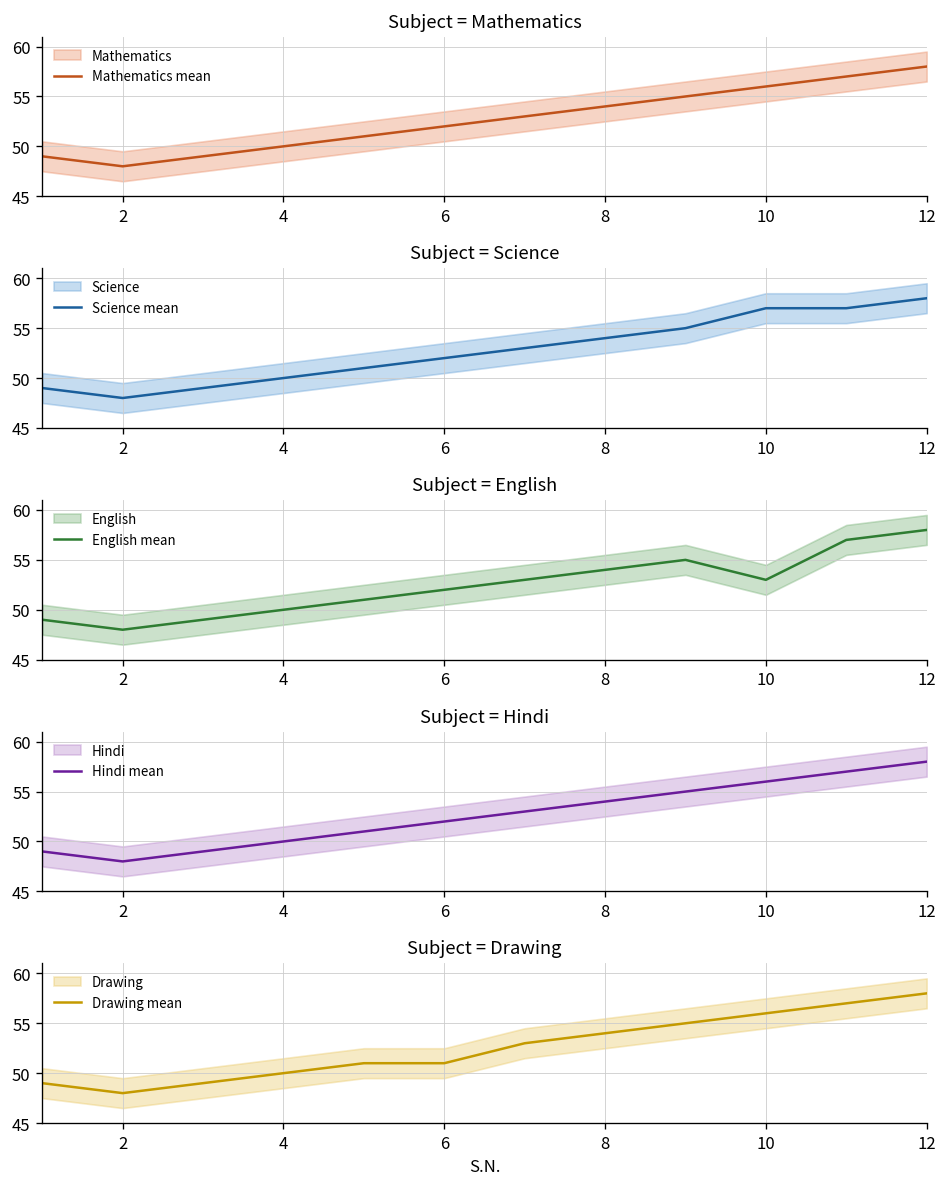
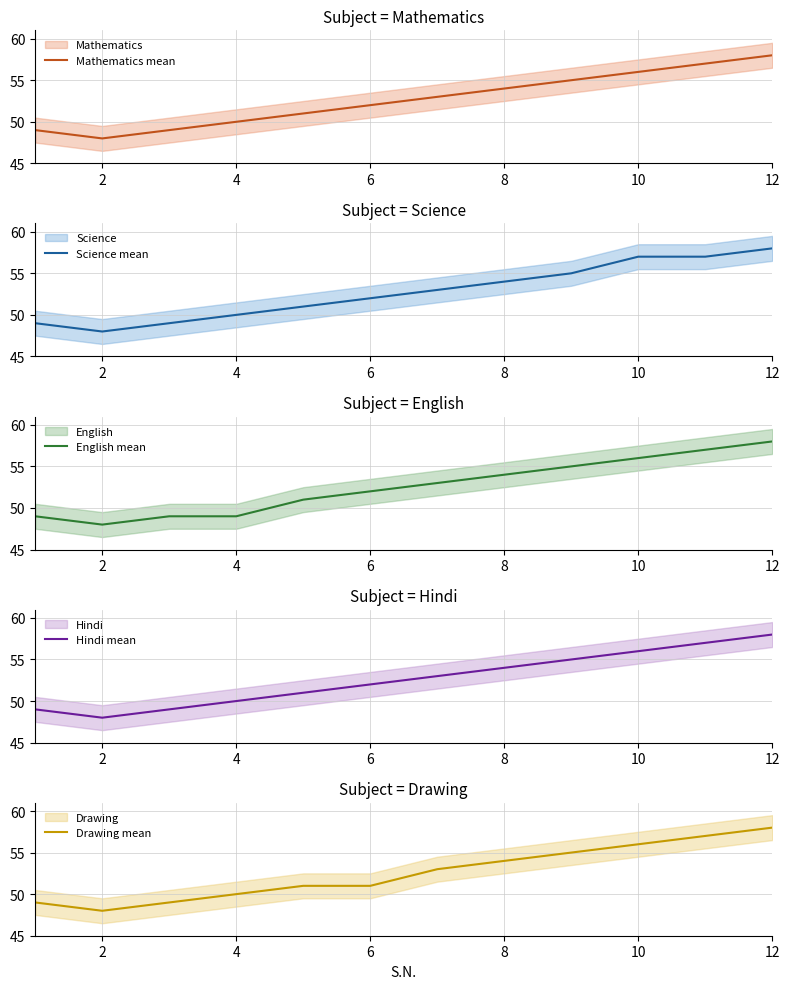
Subject = English, English mean, 4: 50 -> 49
Subject = English, English mean, 10: 53 -> 56
